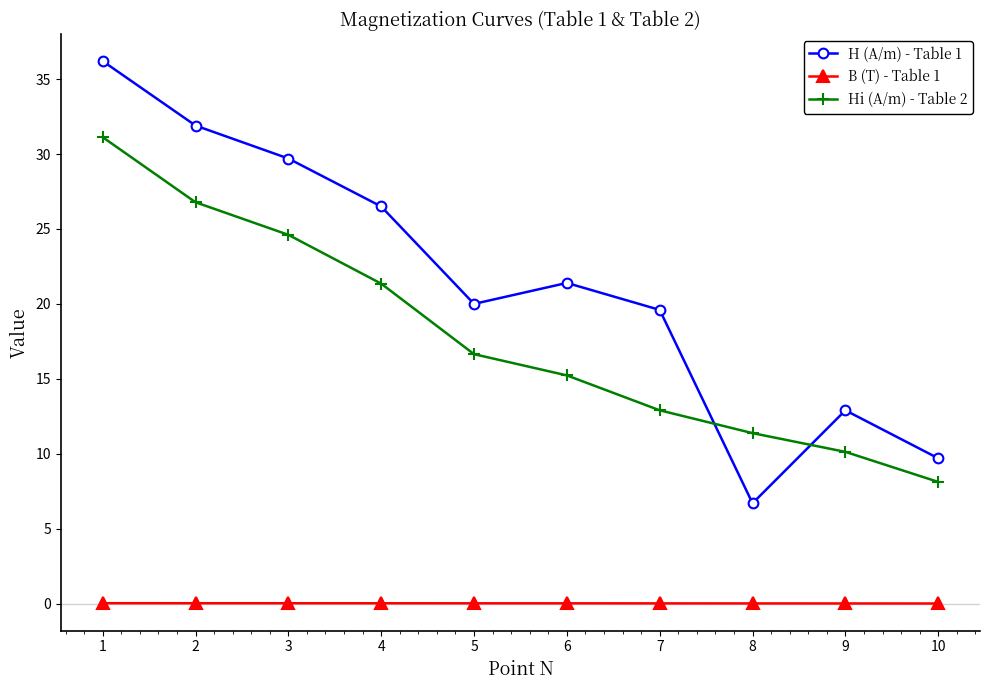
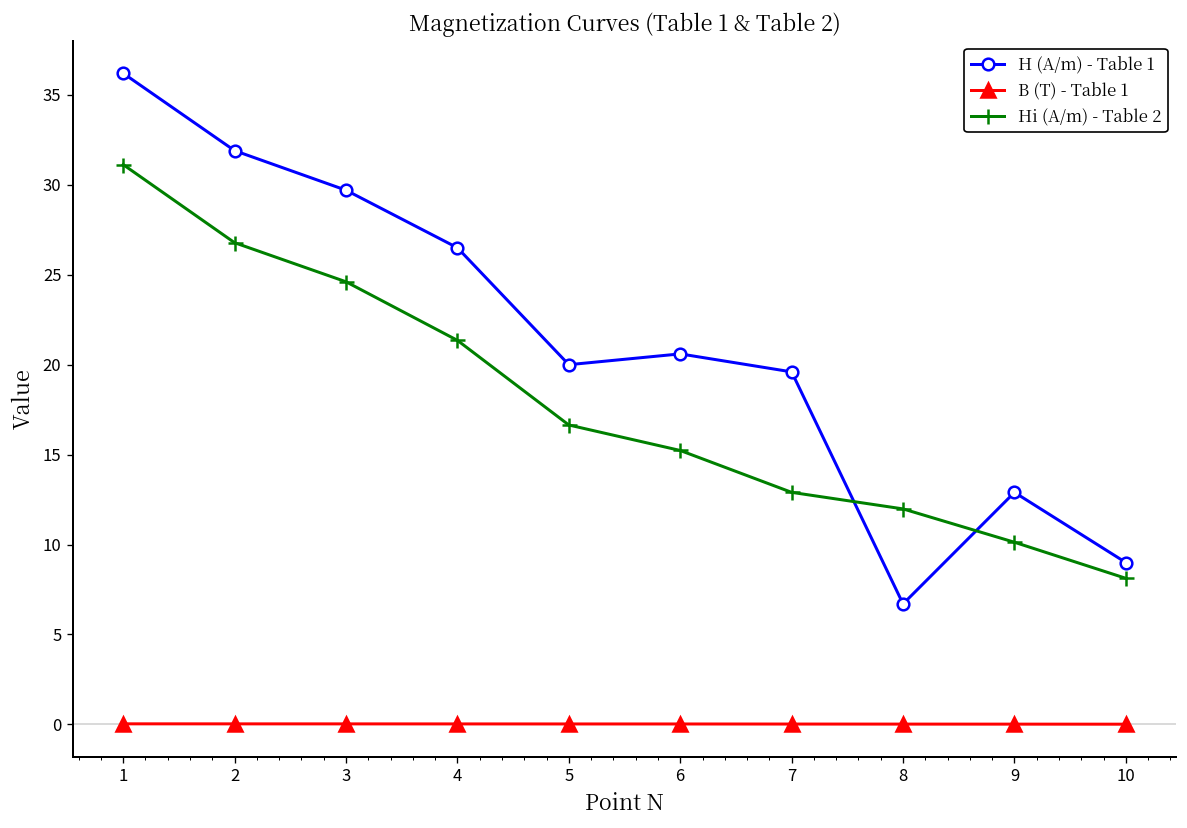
H (A/m) - Table 1, 6: 21.4 -> 20.6
Hi (A/m) - Table 2, 8: 11.4 -> 12.0
H (A/m) - Table 1, 10: 9.7 -> 9.0
